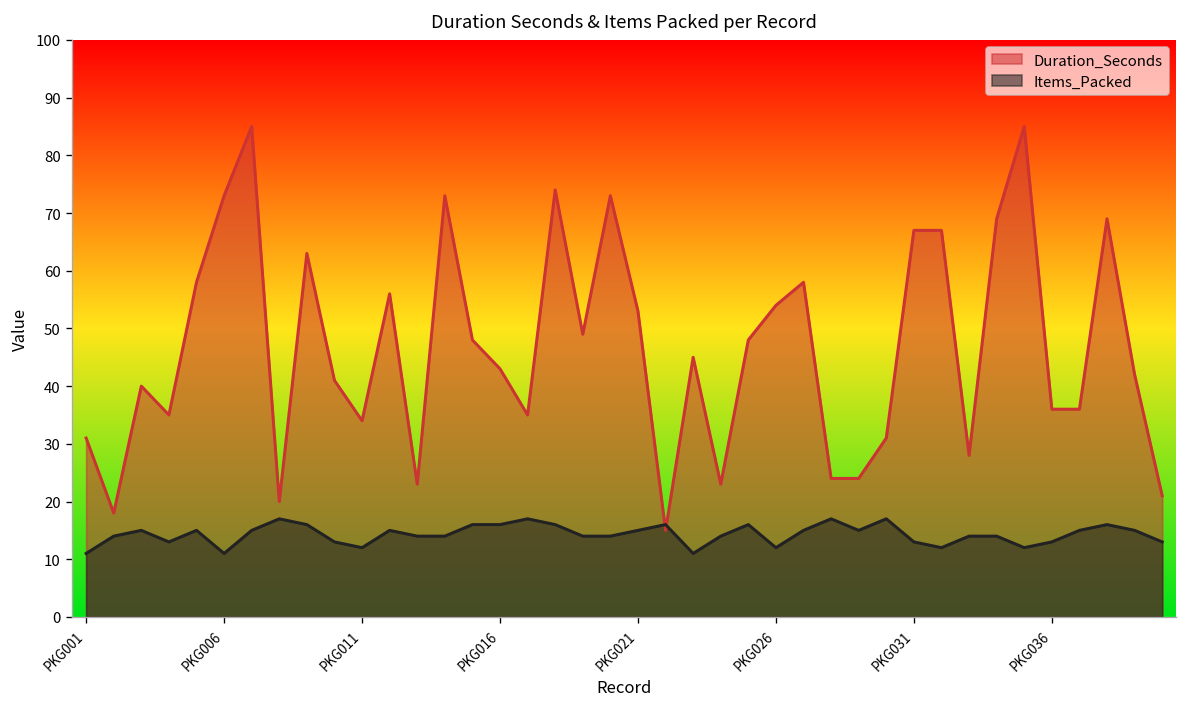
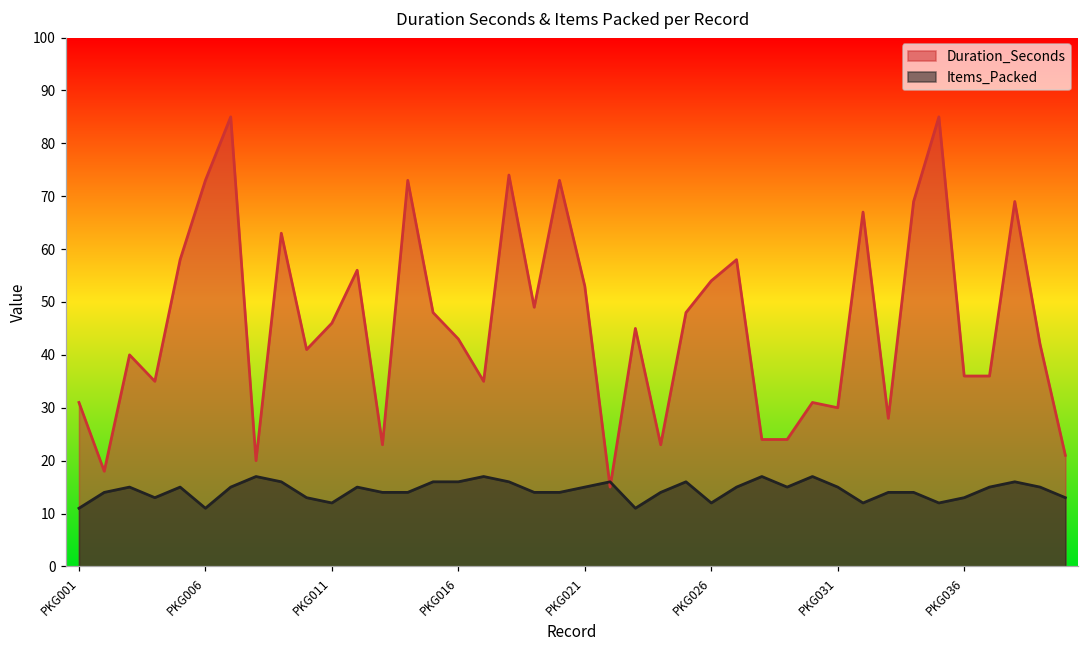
Duration_Seconds, PKG011: 34 -> 46
Duration_Seconds, PKG031: 67 -> 30
Items_Packed, PKG031: 13 -> 15
